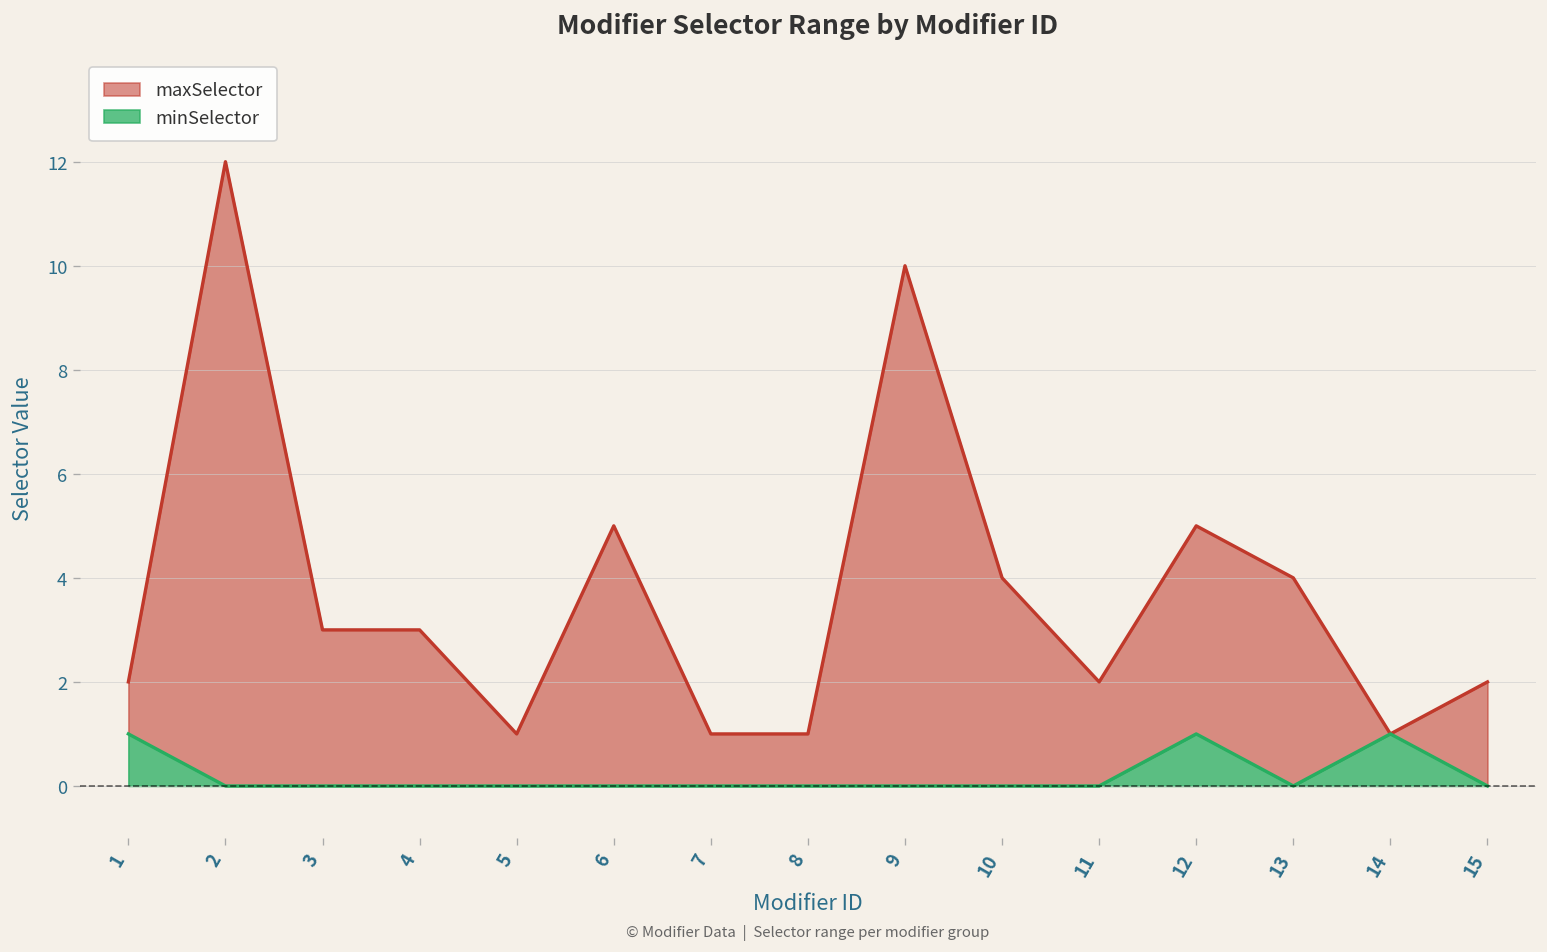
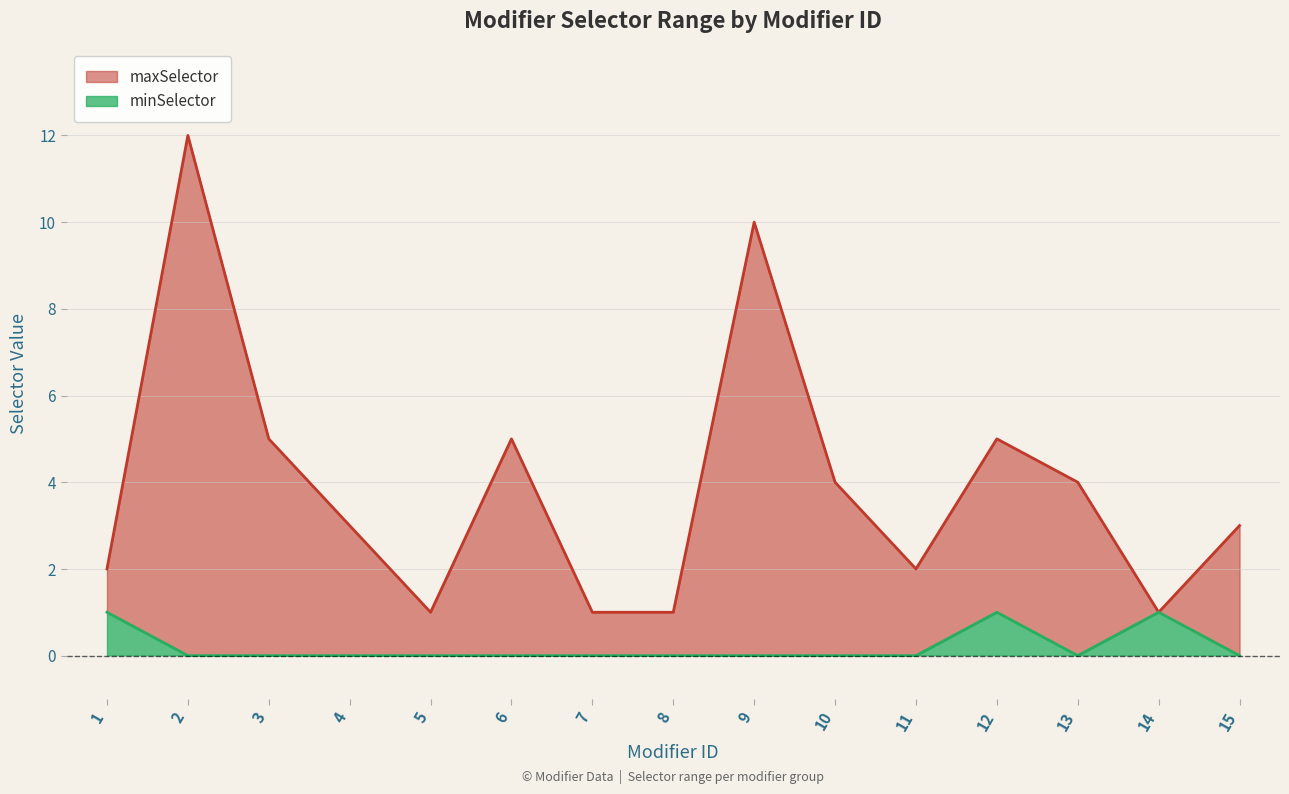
maxSelector, 3: 3 -> 5
maxSelector, 15: 2 -> 3
